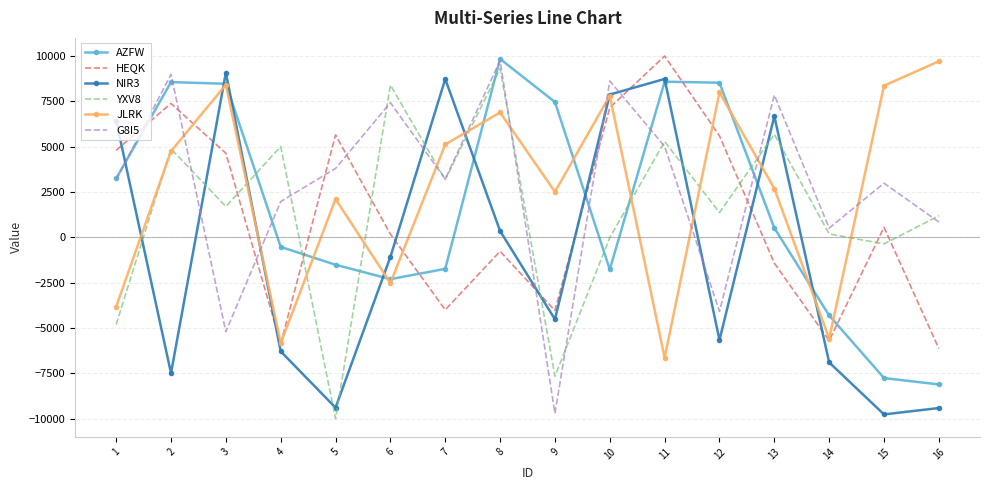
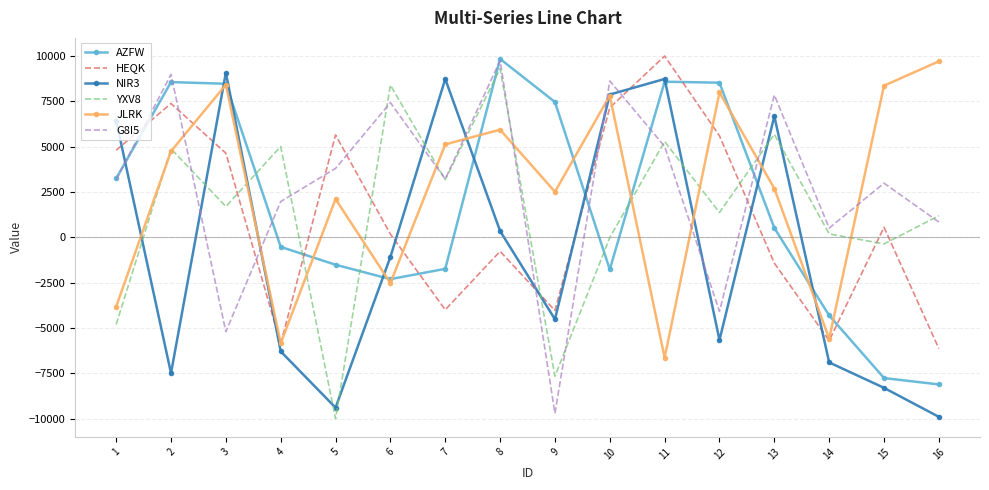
JLRK, 8: 6900 -> 5900
NIR3, 15: -9800 -> -8300
NIR3, 16: -9400 -> -9900
